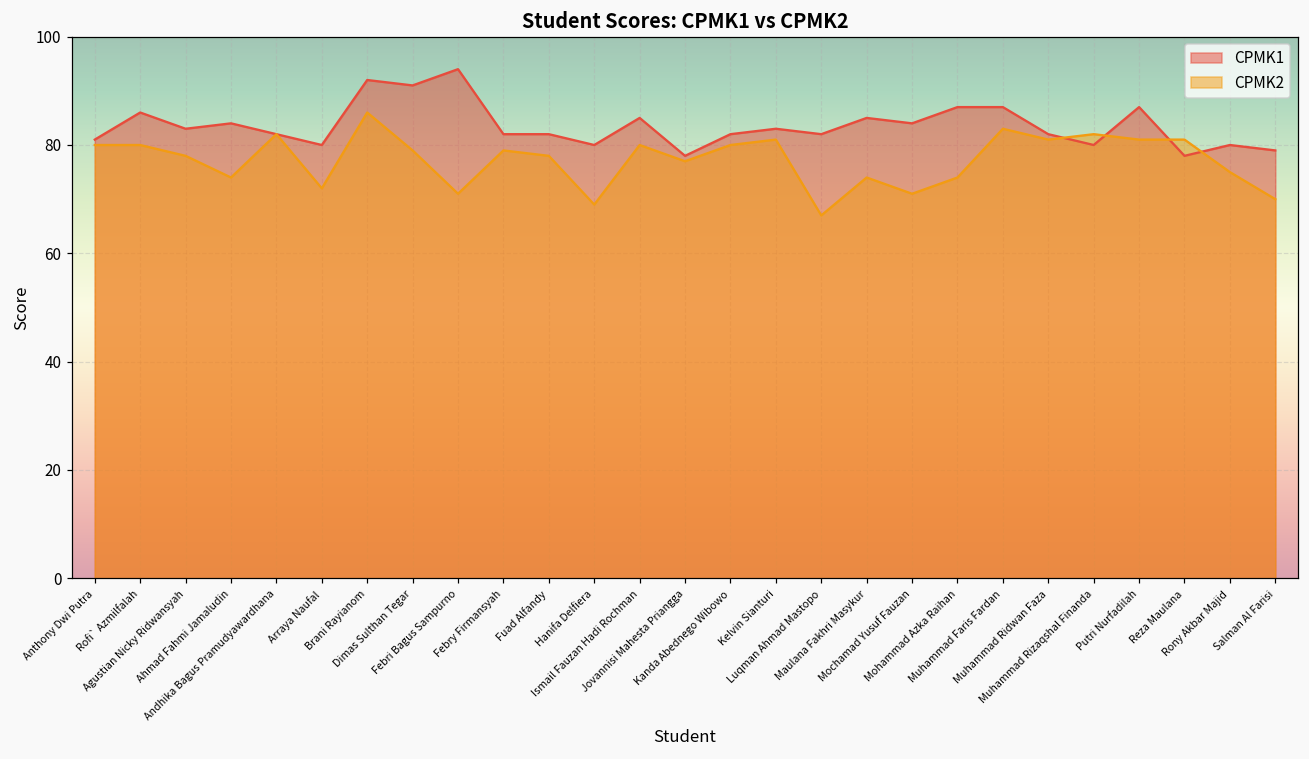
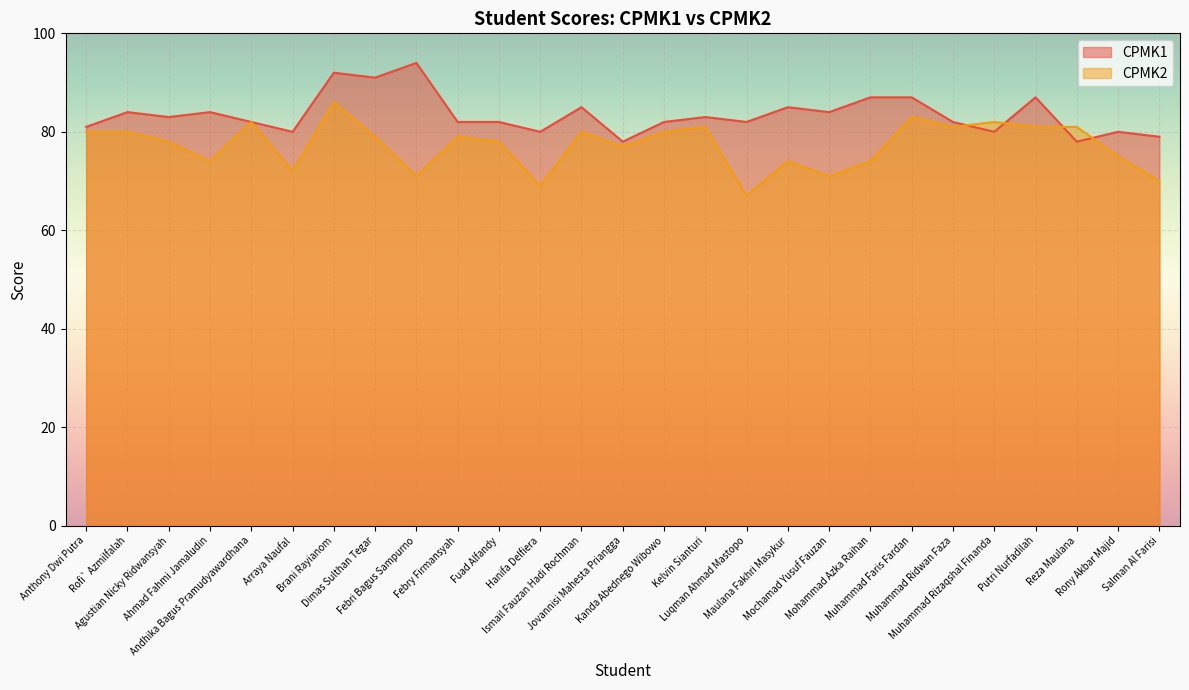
CPMK1, Rofi` Azmilfalah: 86 -> 84
